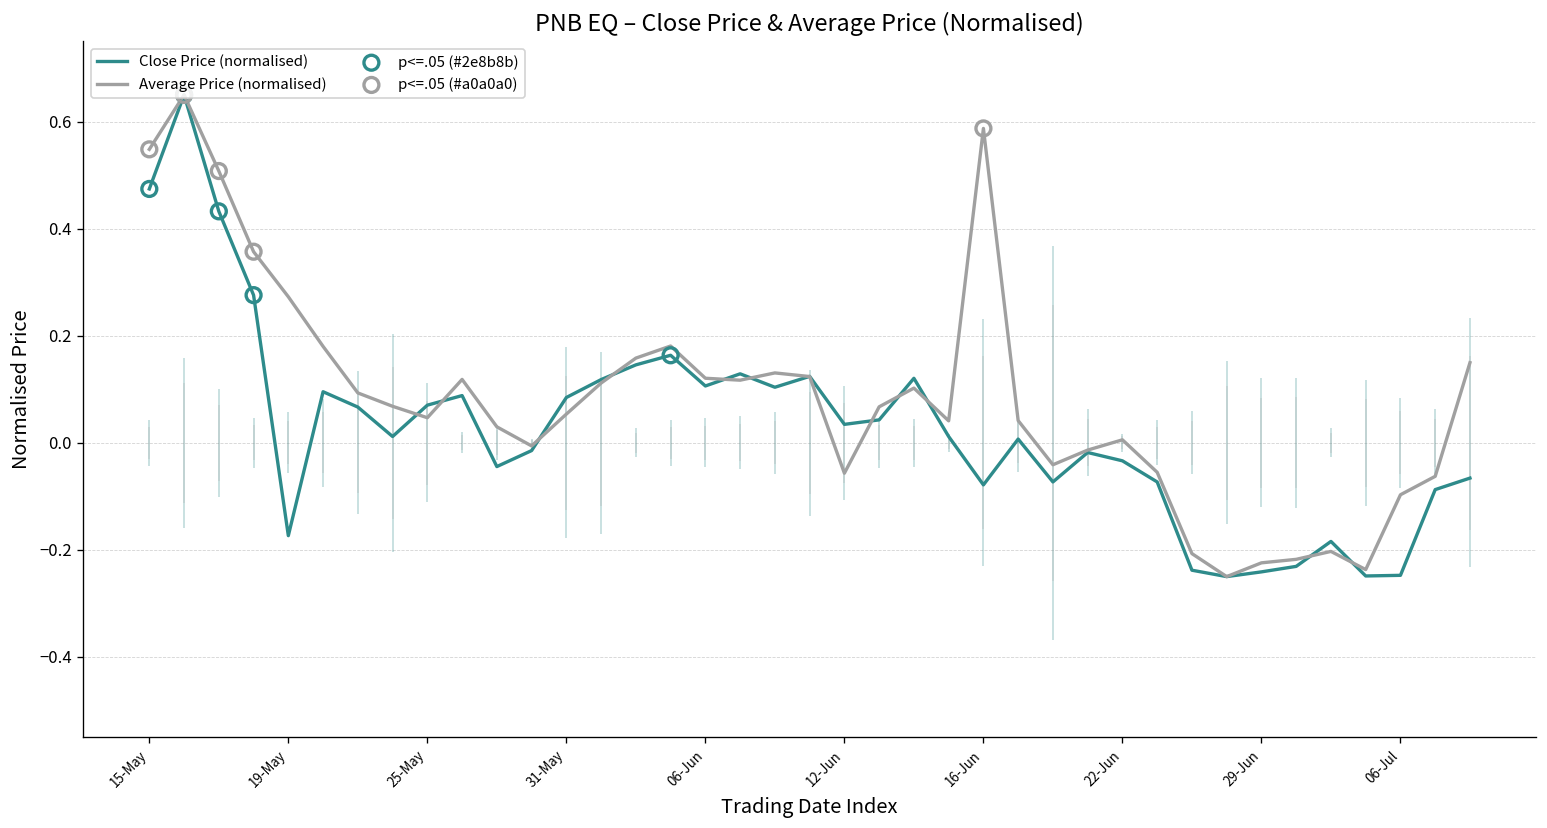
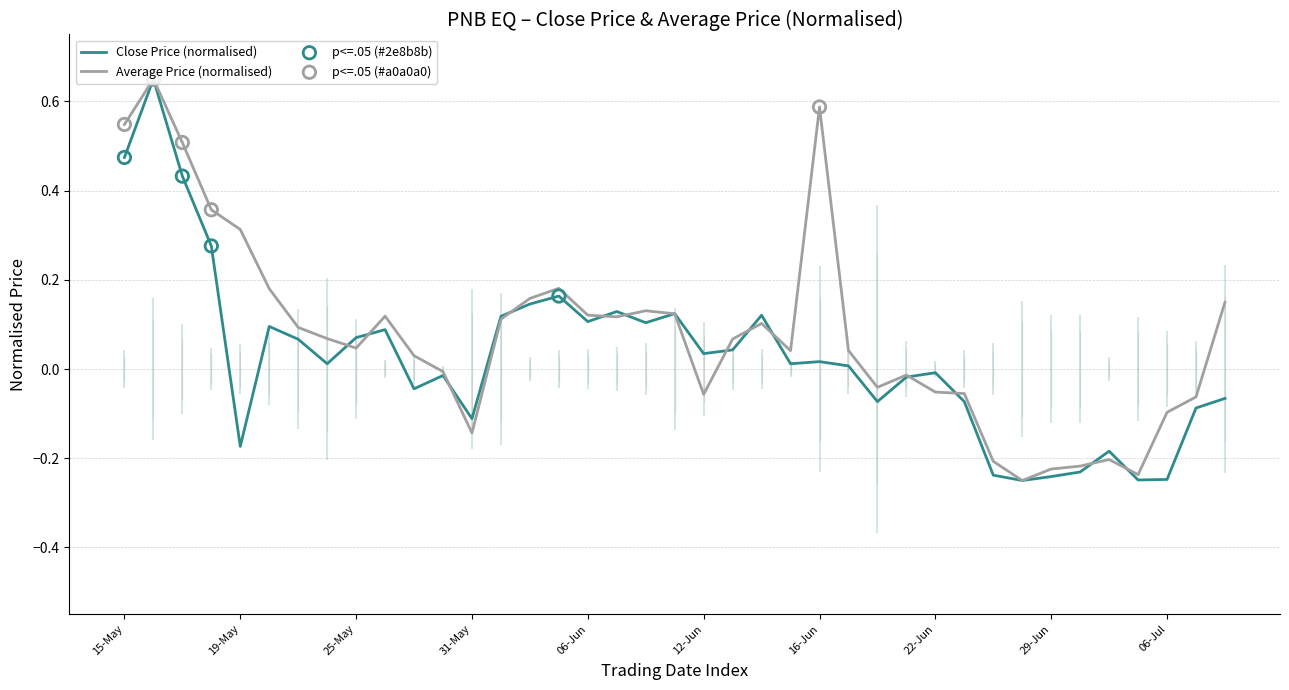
Average Price (normalised), 19-May: 0.27 -> 0.31
Close Price (normalised), 31-May: 0.08 -> -0.11
Average Price (normalised), 31-May: 0.05 -> -0.14
Close Price (normalised), 16-Jun: -0.08 -> 0.02
Close Price (normalised), 22-Jun: -0.03 -> -0.01
Average Price (normalised), 22-Jun: 0.01 -> -0.05
